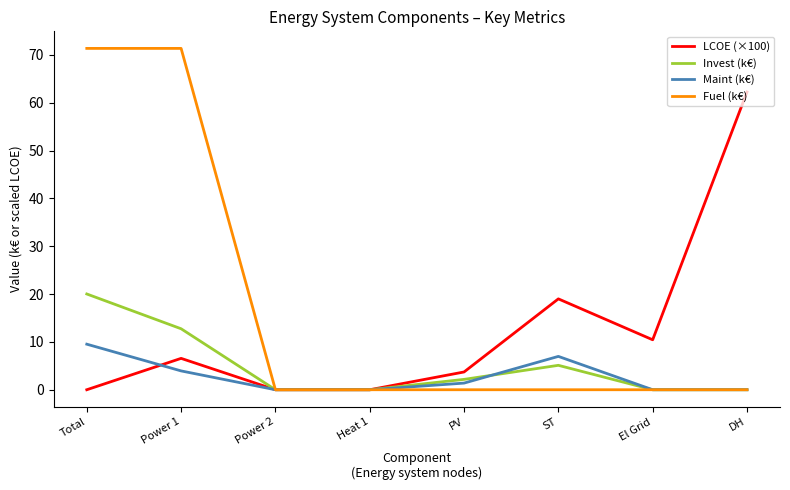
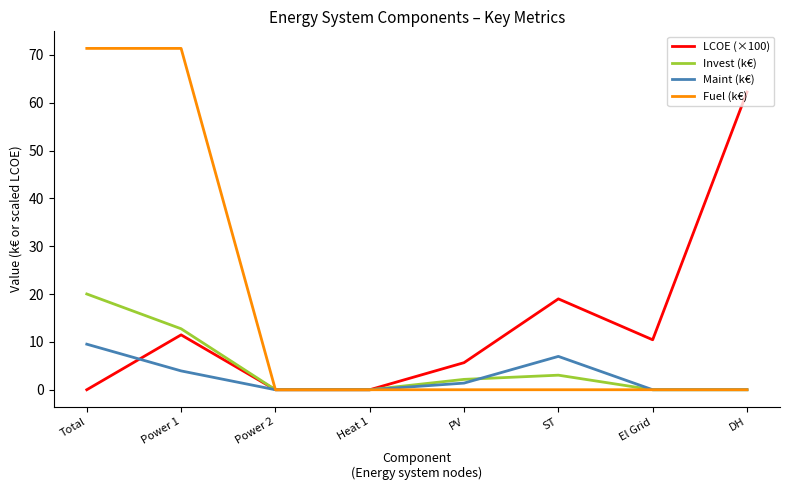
LCOE (×100), Power 1: 7 -> 11
LCOE (×100), PV: 4 -> 6
Invest (k€), ST: 5 -> 3
